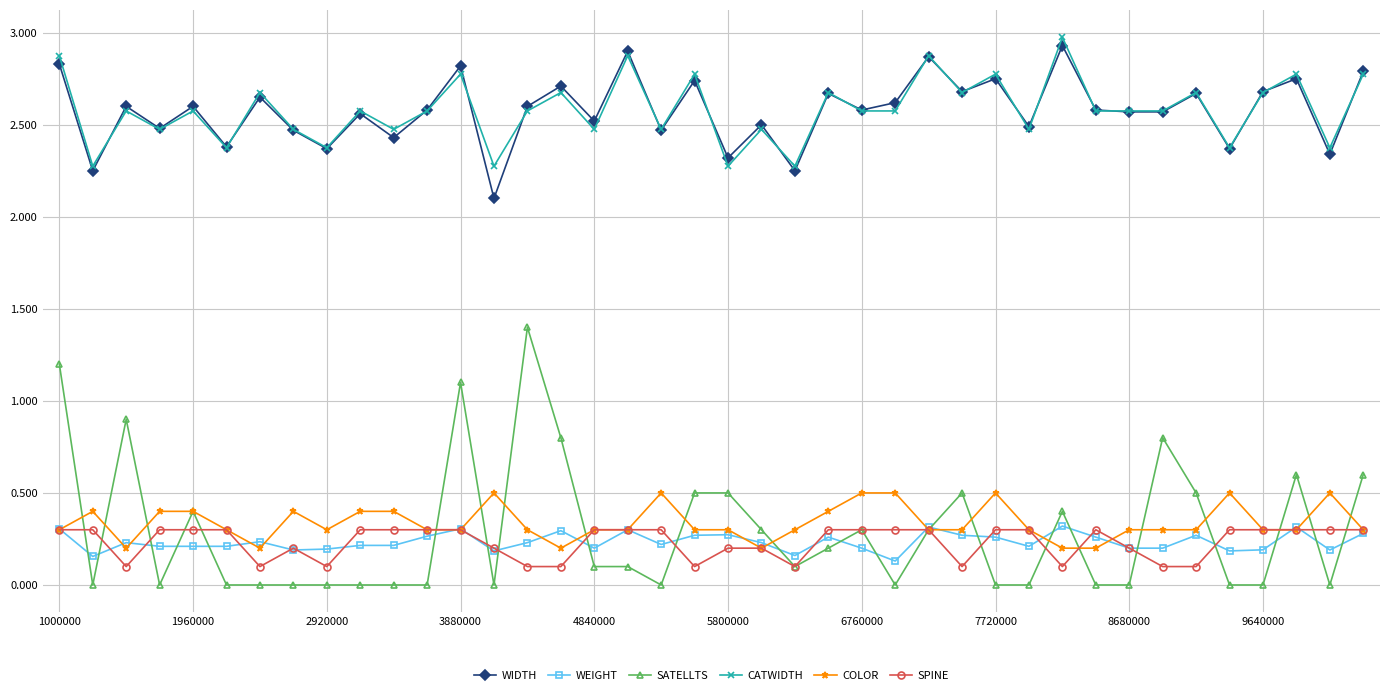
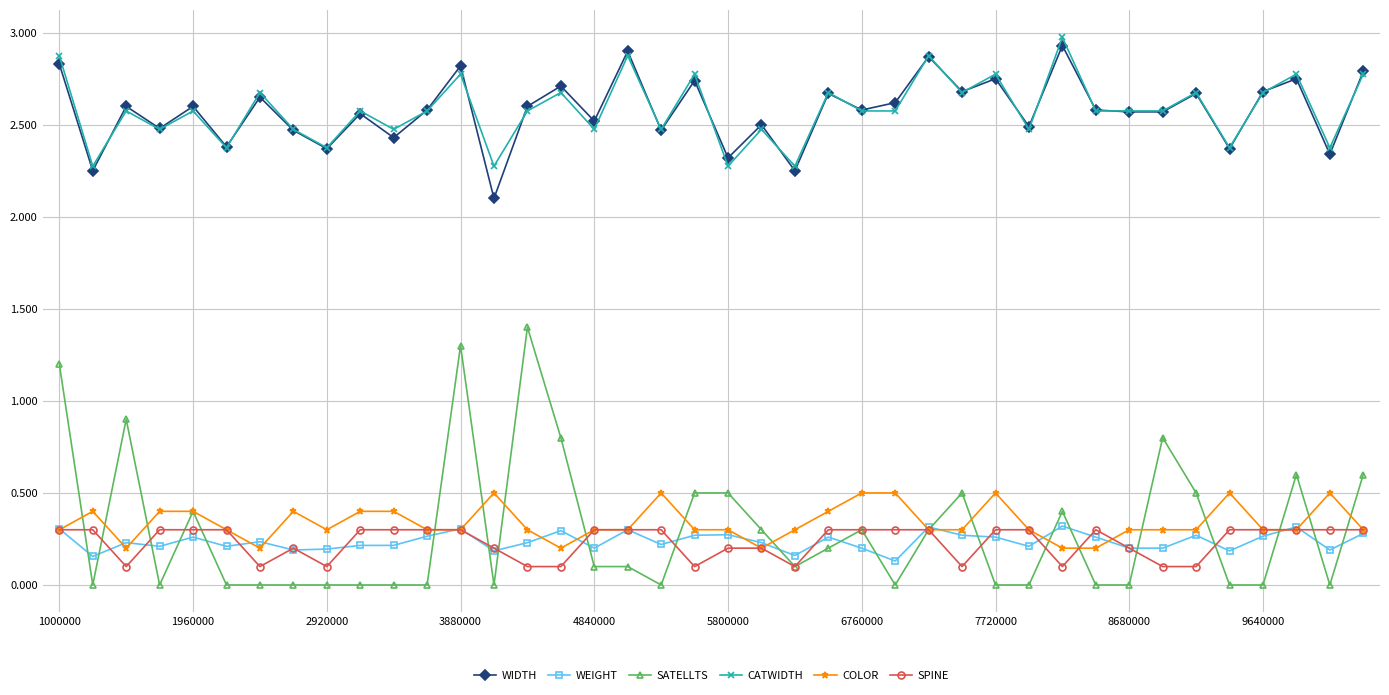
WEIGHT, 1960000: 0.21 -> 0.26
SATELLTS, 3880000: 1.10 -> 1.30
WEIGHT, 9640000: 0.19 -> 0.27
